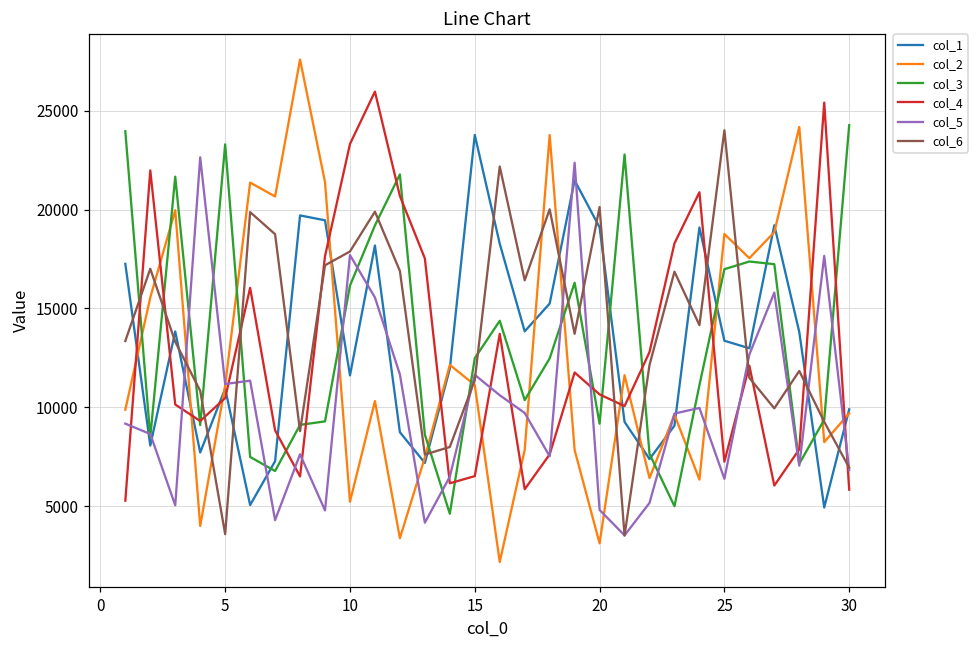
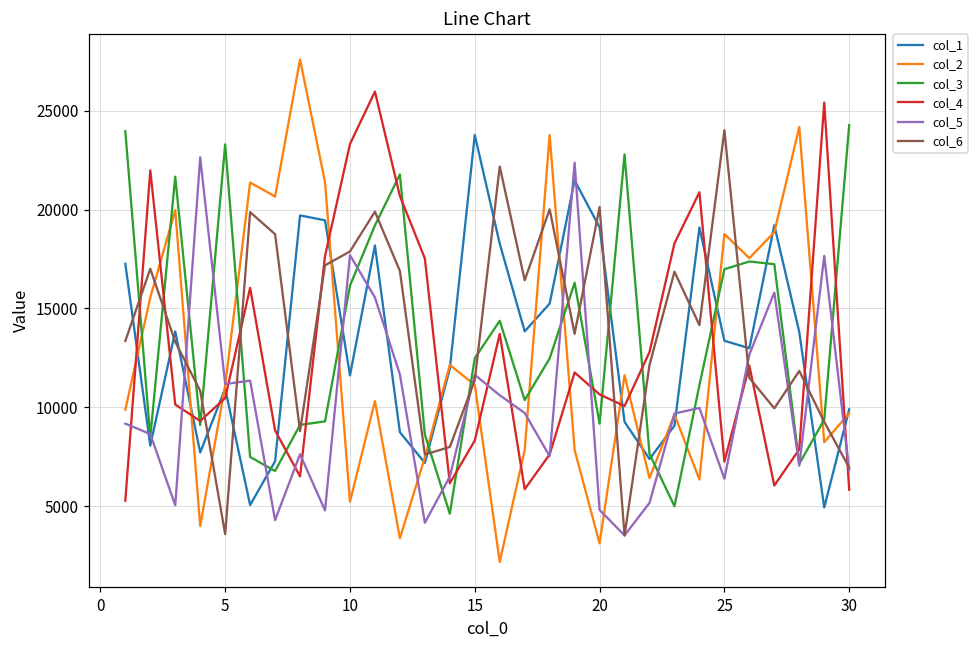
col_4, 15: 6500 -> 8300
